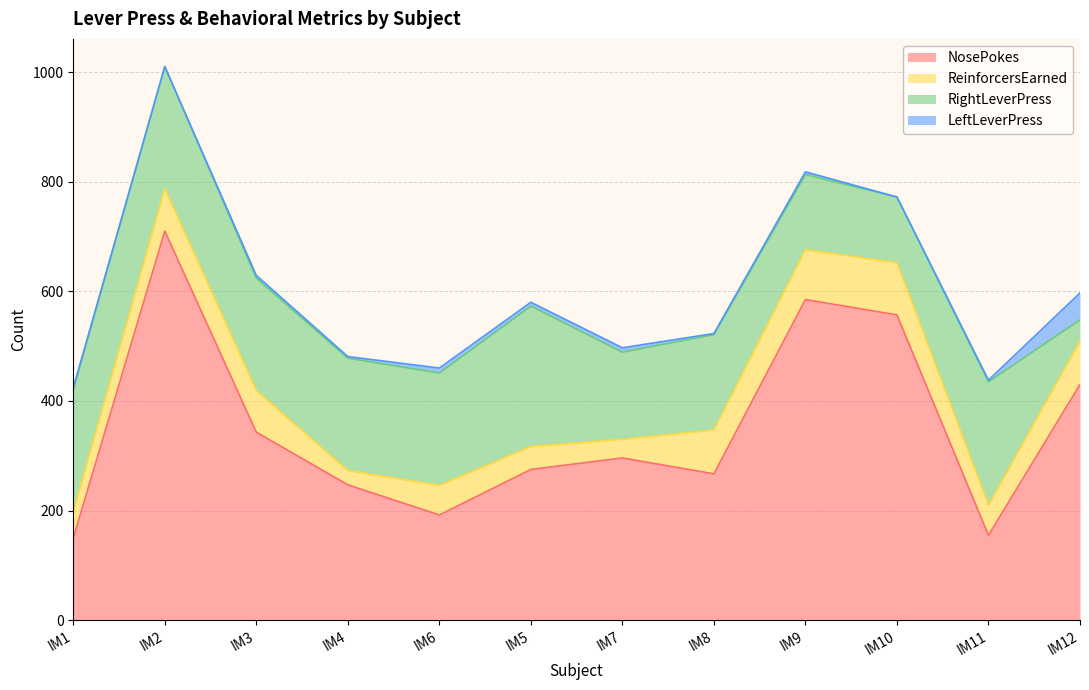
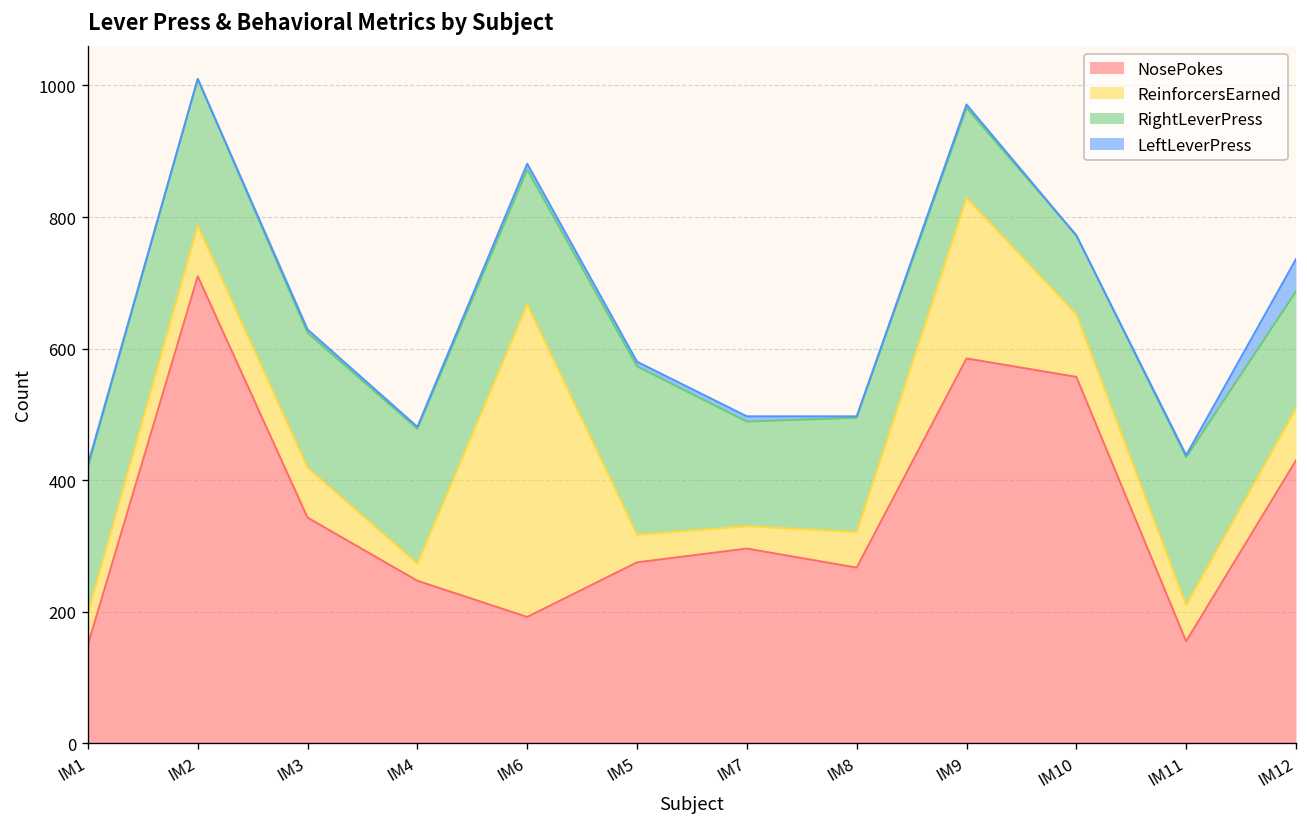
ReinforcersEarned, IM6: 50 -> 480
ReinforcersEarned, IM8: 80 -> 50
ReinforcersEarned, IM9: 90 -> 240
RightLeverPress, IM12: 40 -> 180
